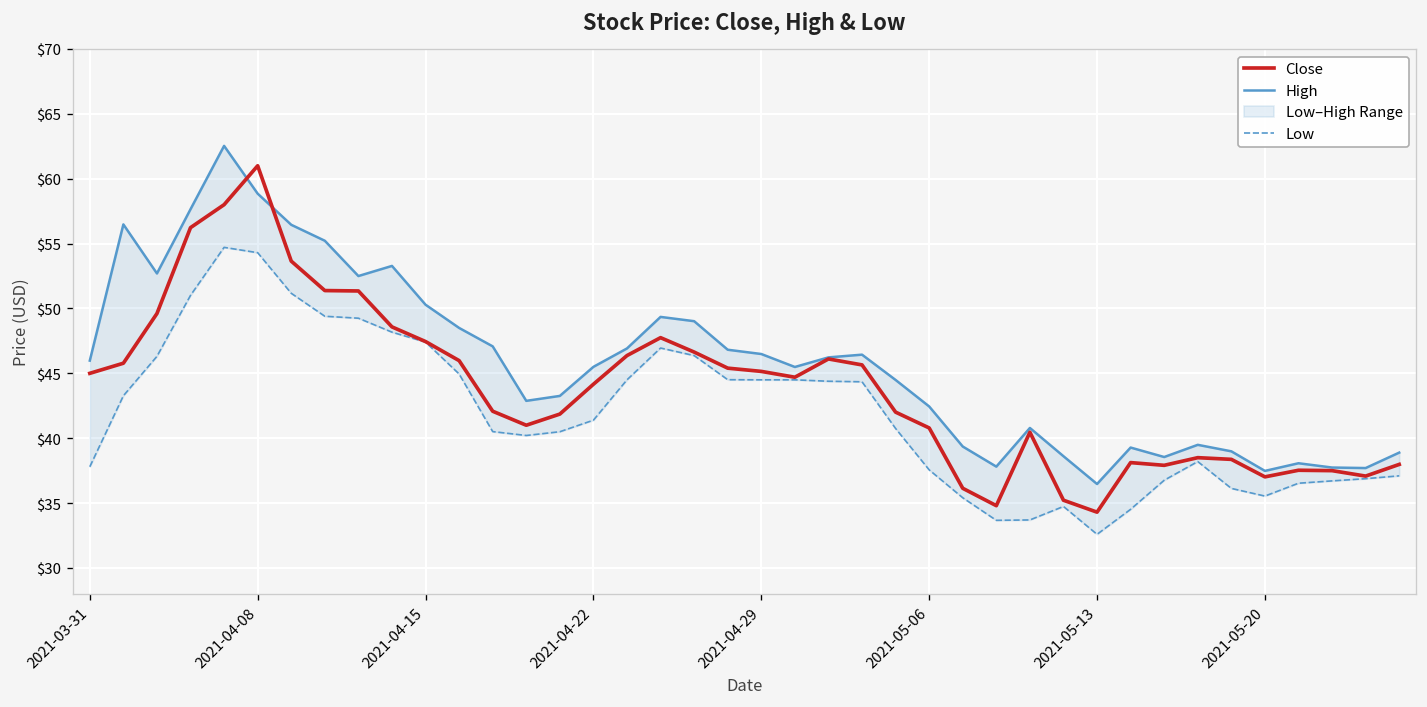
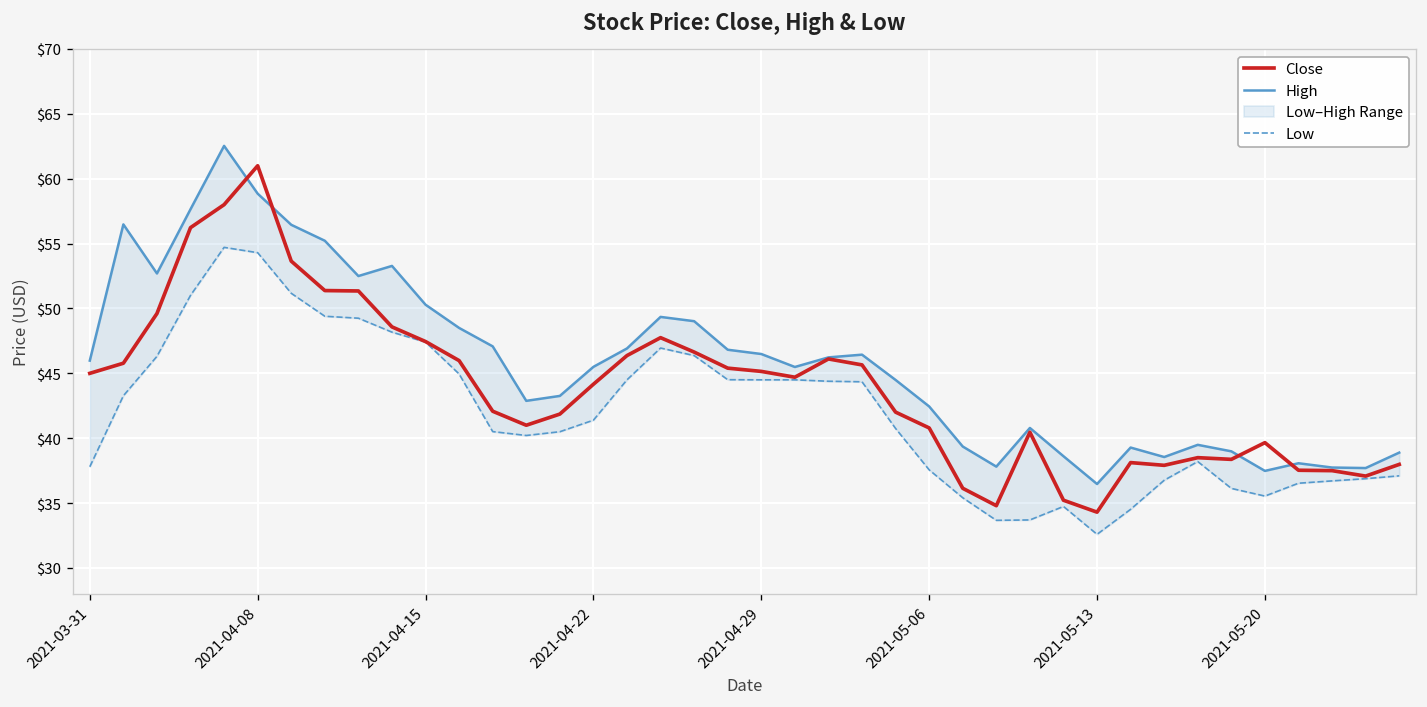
Close, 2021-05-20: $37.0 -> $39.7
